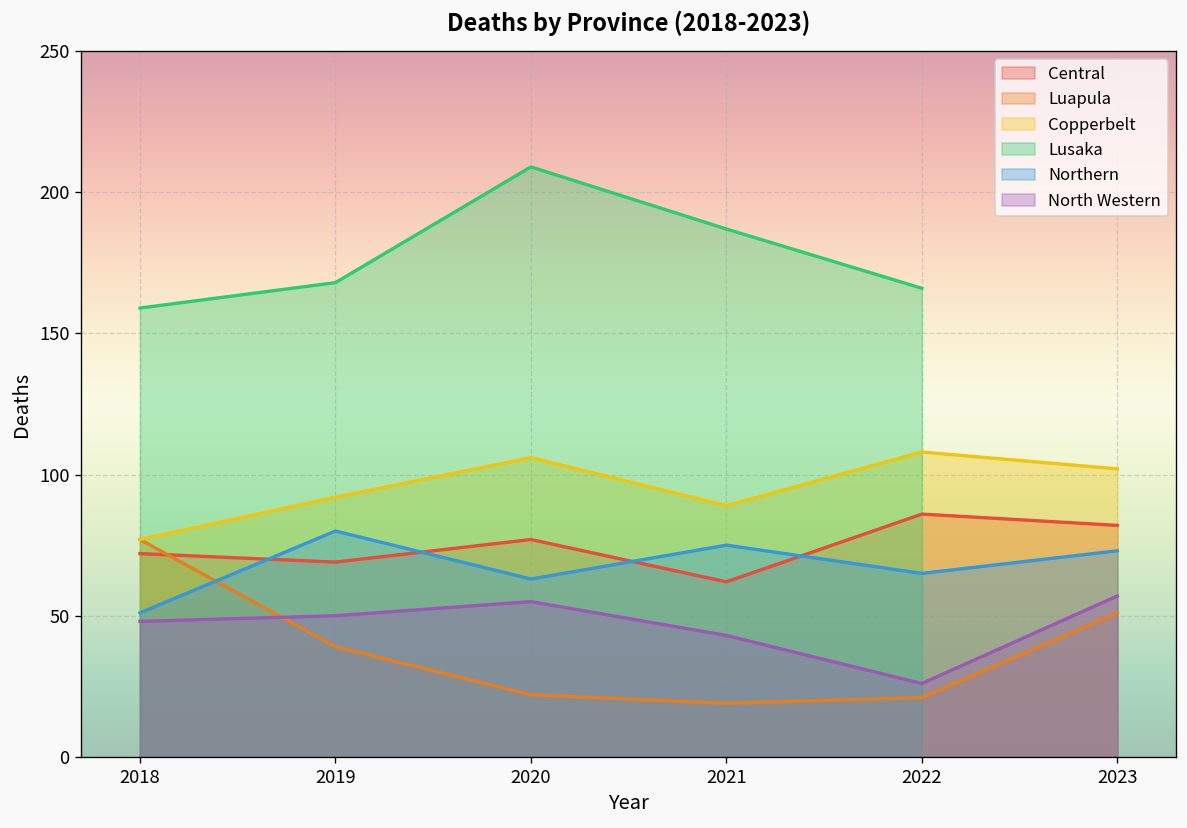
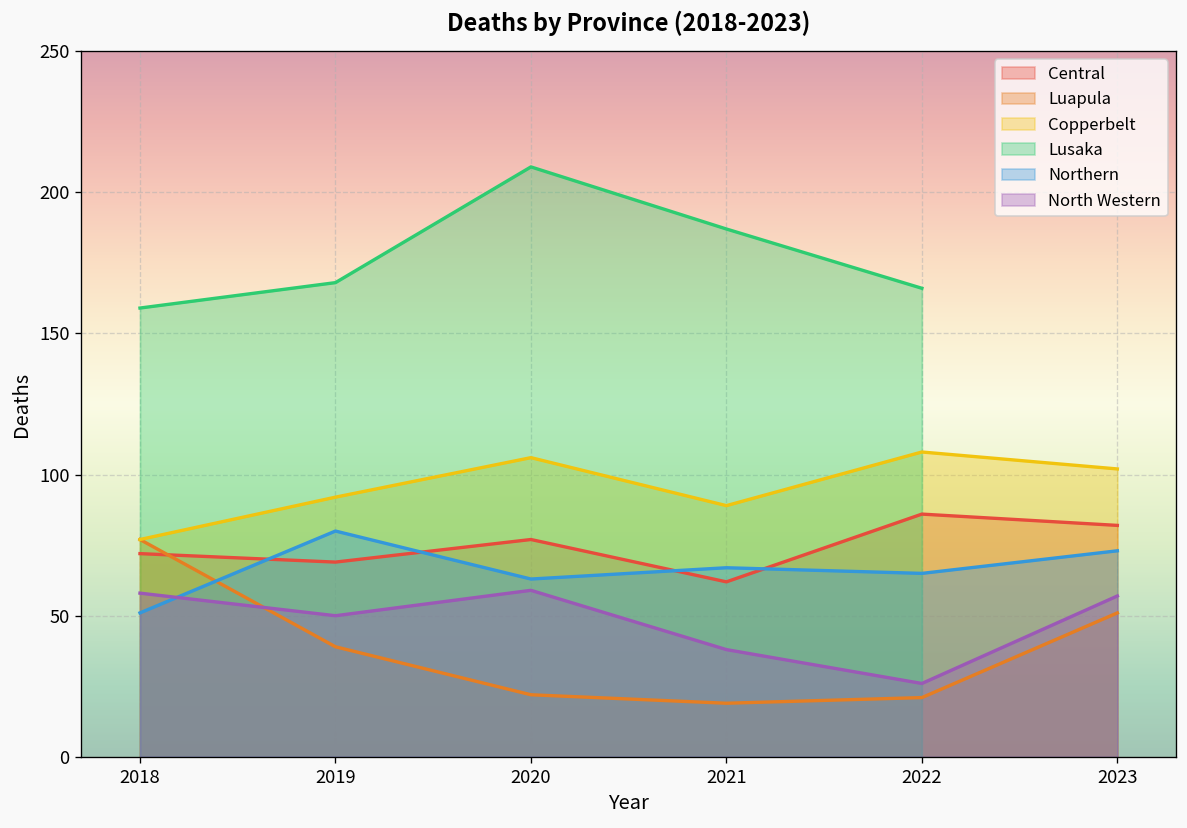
North Western, 2018: 48 -> 58
North Western, 2020: 55 -> 59
Northern, 2021: 75 -> 67
North Western, 2021: 43 -> 38
